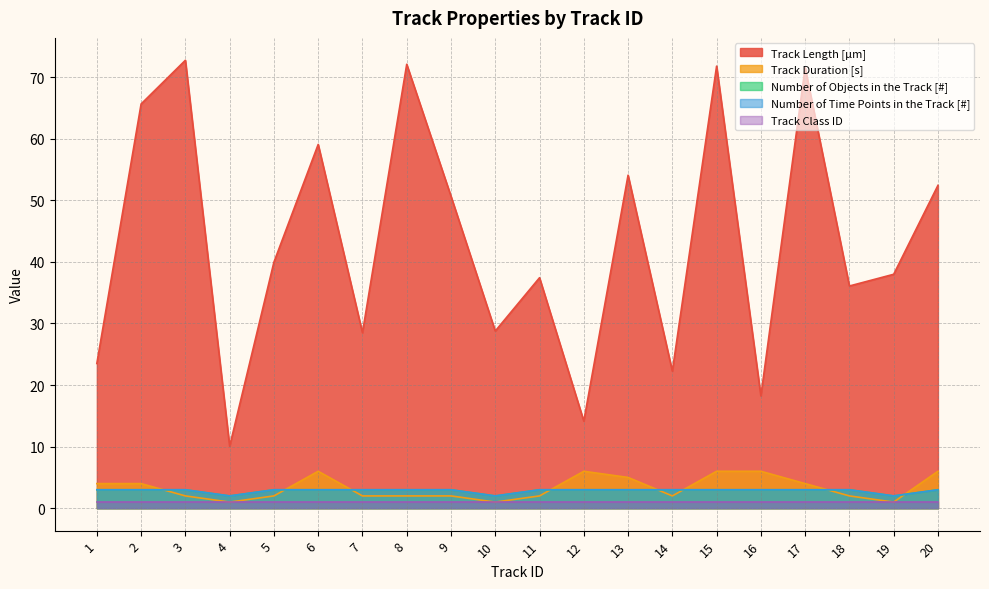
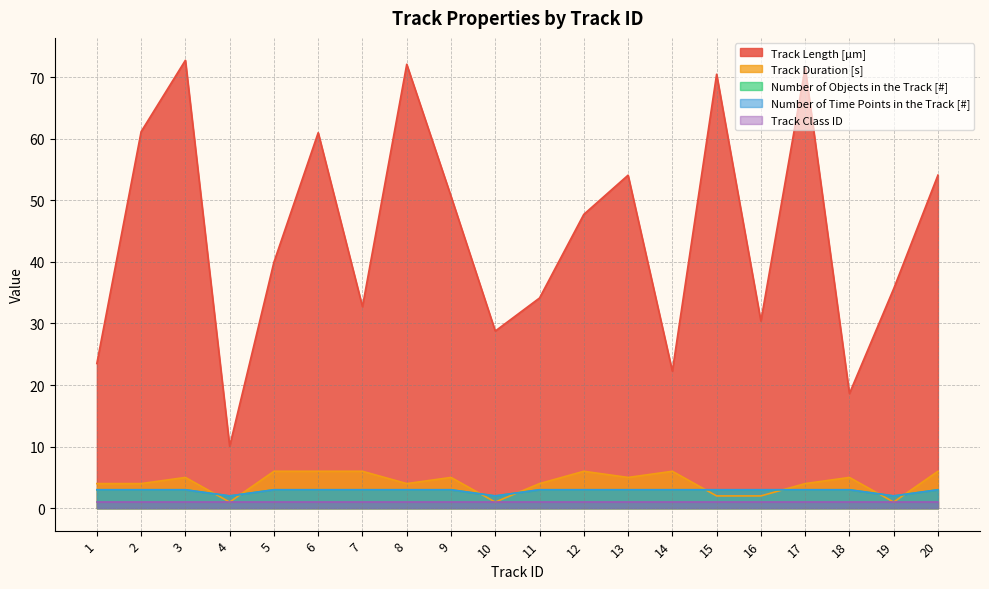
Track Length [µm], 2: 66 -> 61
Track Duration [s], 3: 2 -> 5
Track Duration [s], 5: 2 -> 6
Track Length [µm], 6: 59 -> 61
Track Length [µm], 7: 29 -> 33
Track Duration [s], 7: 2 -> 6
Track Duration [s], 8: 2 -> 4
Track Duration [s], 9: 2 -> 5
Track Length [µm], 11: 37 -> 34
Track Duration [s], 11: 2 -> 4
Track Length [µm], 12: 14 -> 48
Track Duration [s], 14: 2 -> 6
Track Length [µm], 15: 72 -> 70
Track Duration [s], 15: 6 -> 2
Track Length [µm], 16: 18 -> 30
Track Duration [s], 16: 6 -> 2
Track Length [µm], 18: 36 -> 19
Track Duration [s], 18: 2 -> 5
Track Length [µm], 19: 38 -> 36
Track Length [µm], 20: 52 -> 54
